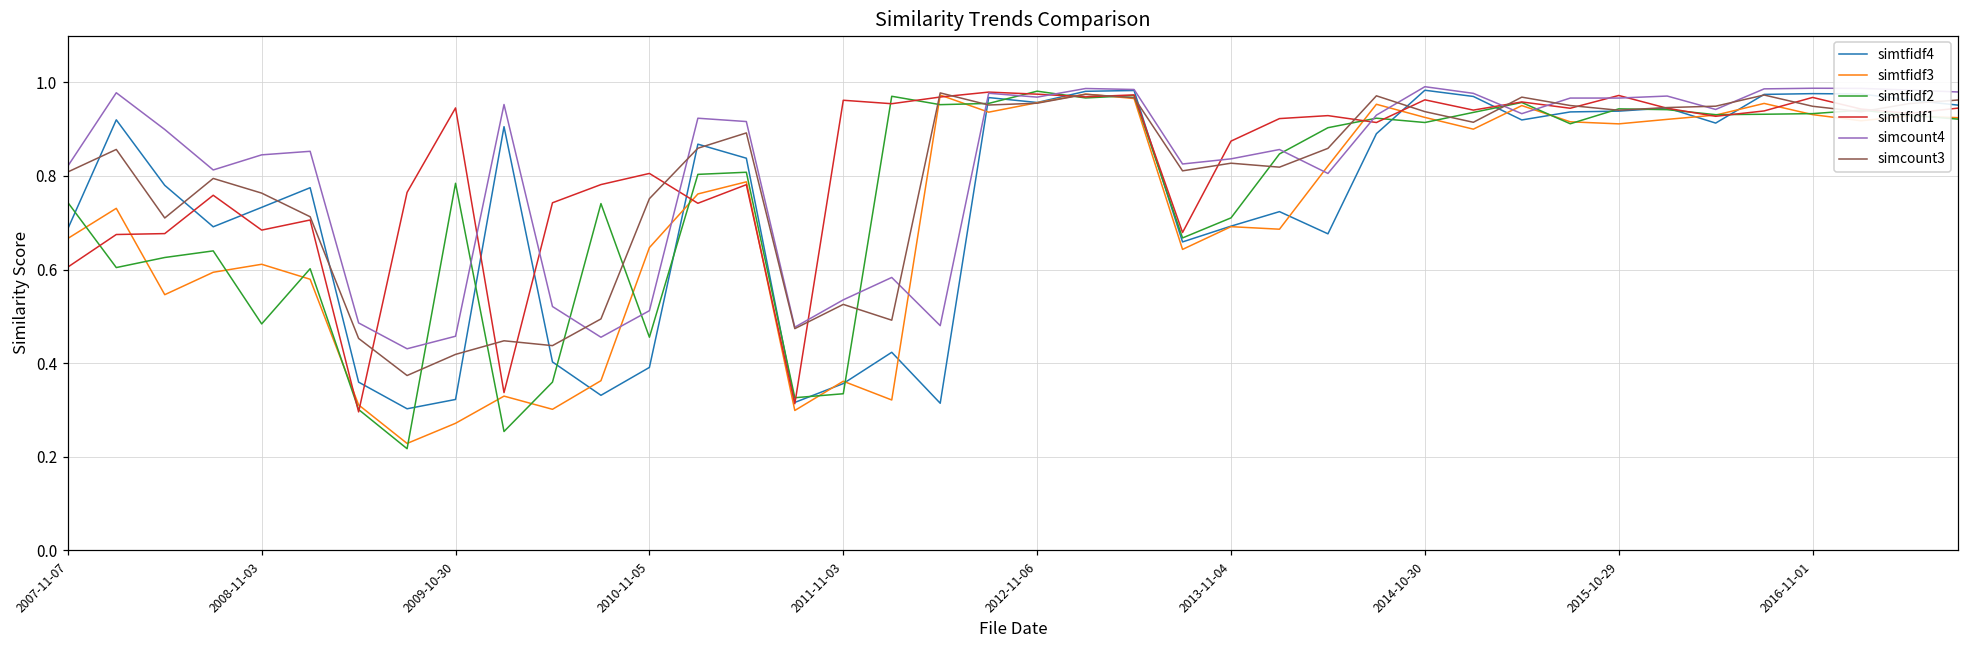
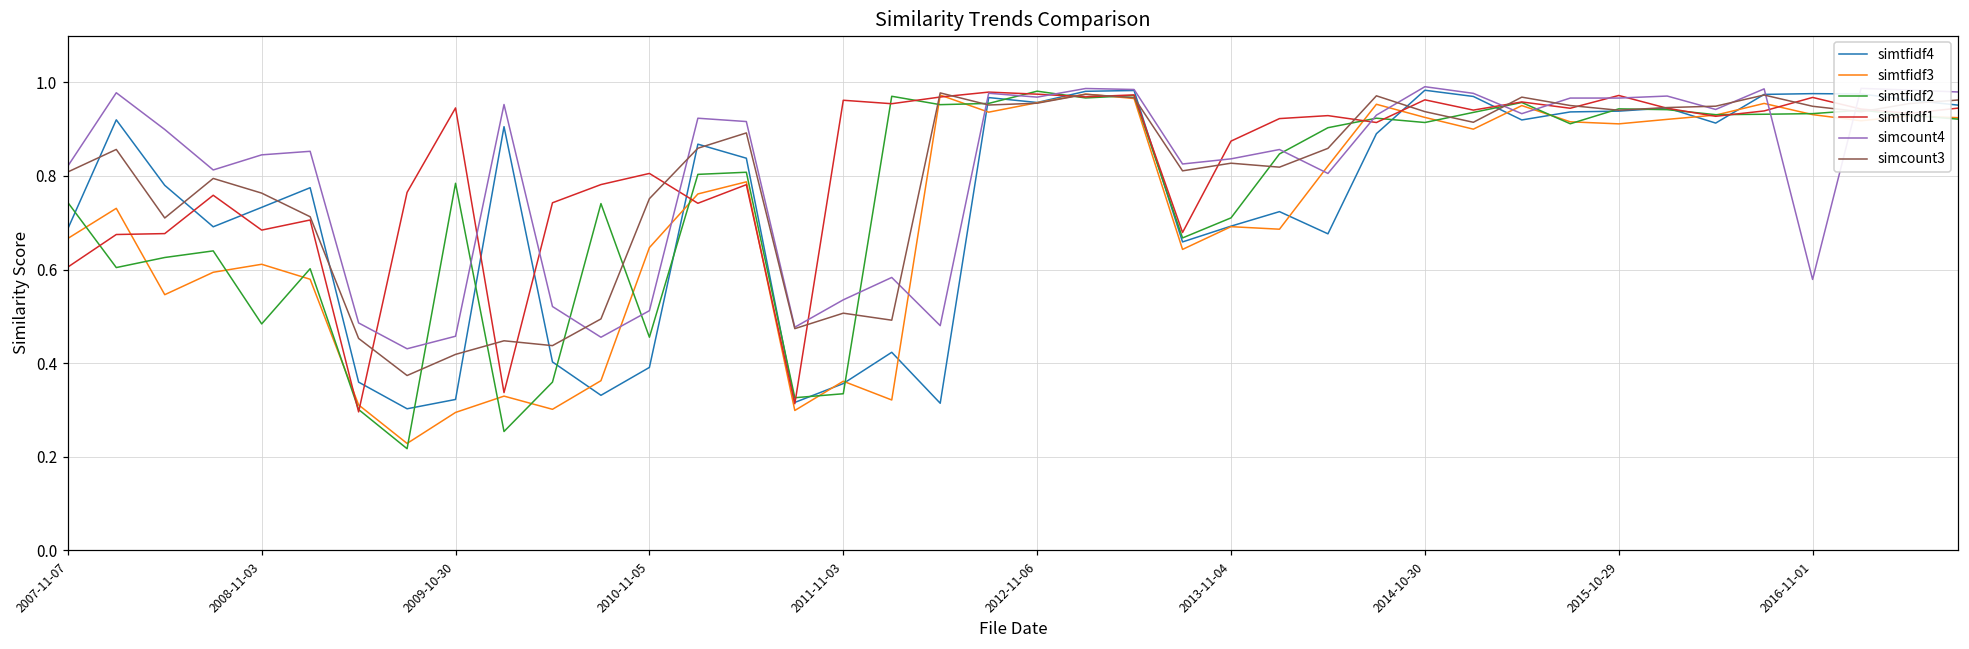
simtfidf3, 2009-10-30: 0.27 -> 0.29
simcount3, 2011-11-03: 0.53 -> 0.51
simcount4, 2016-11-01: 0.99 -> 0.58
